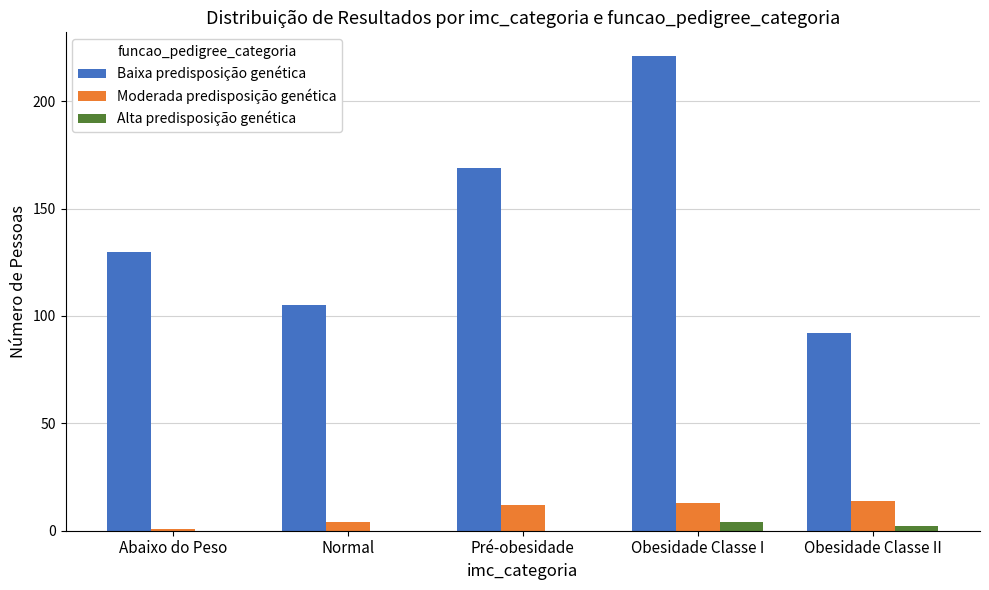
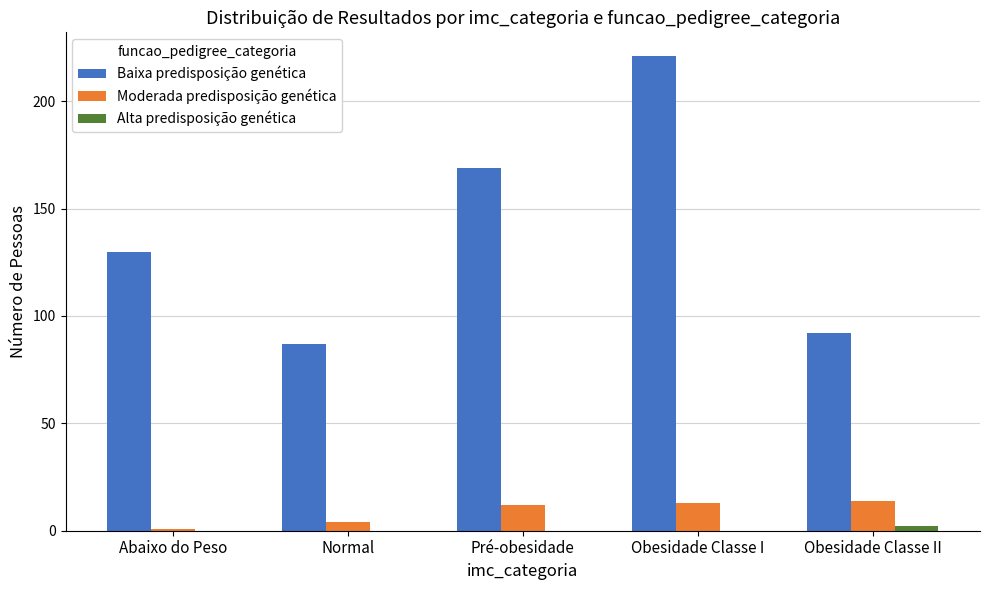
Baixa predisposição genética, Normal: 105 -> 87
Alta predisposição genética, Obesidade Classe I: 4 -> 0
